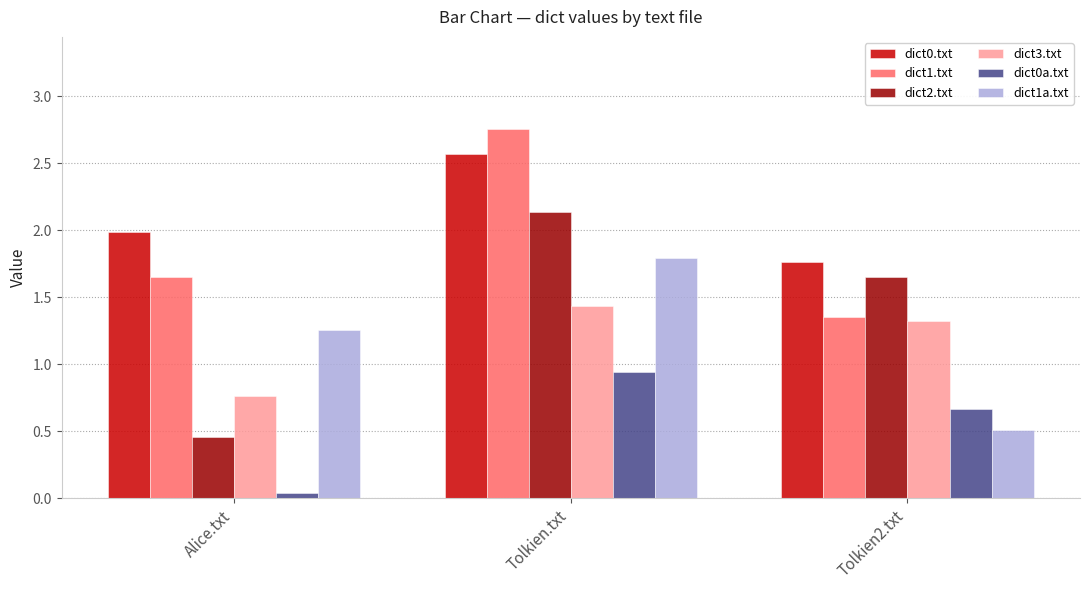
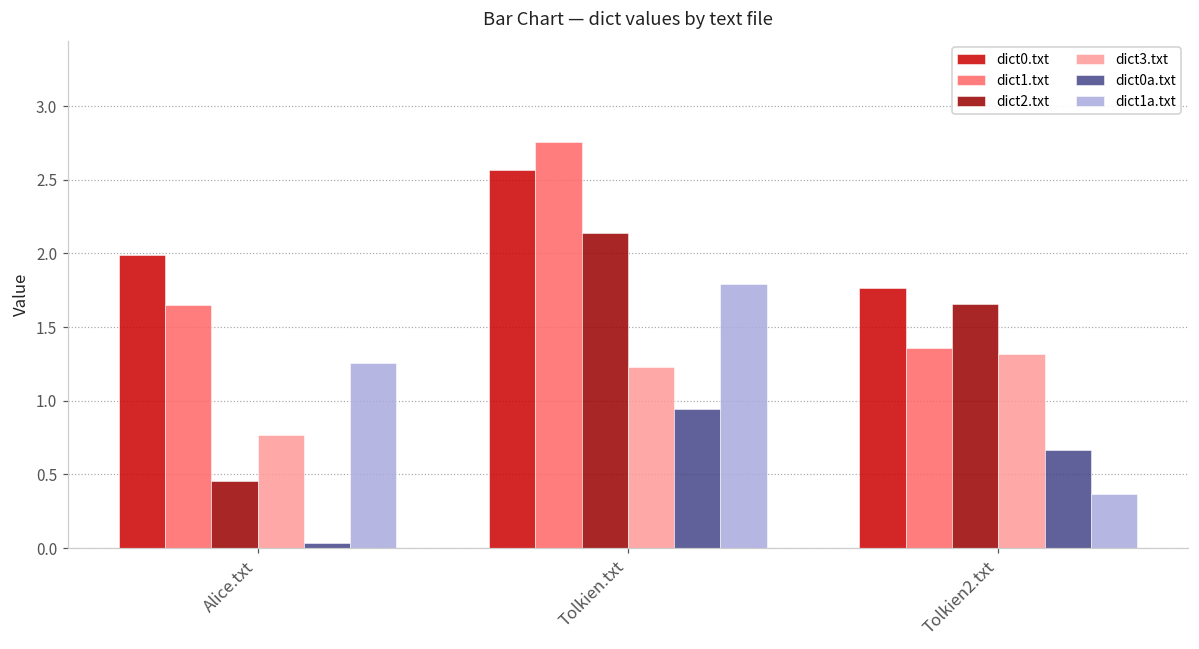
dict3.txt, Tolkien.txt: 1.43 -> 1.23
dict1a.txt, Tolkien2.txt: 0.51 -> 0.36
